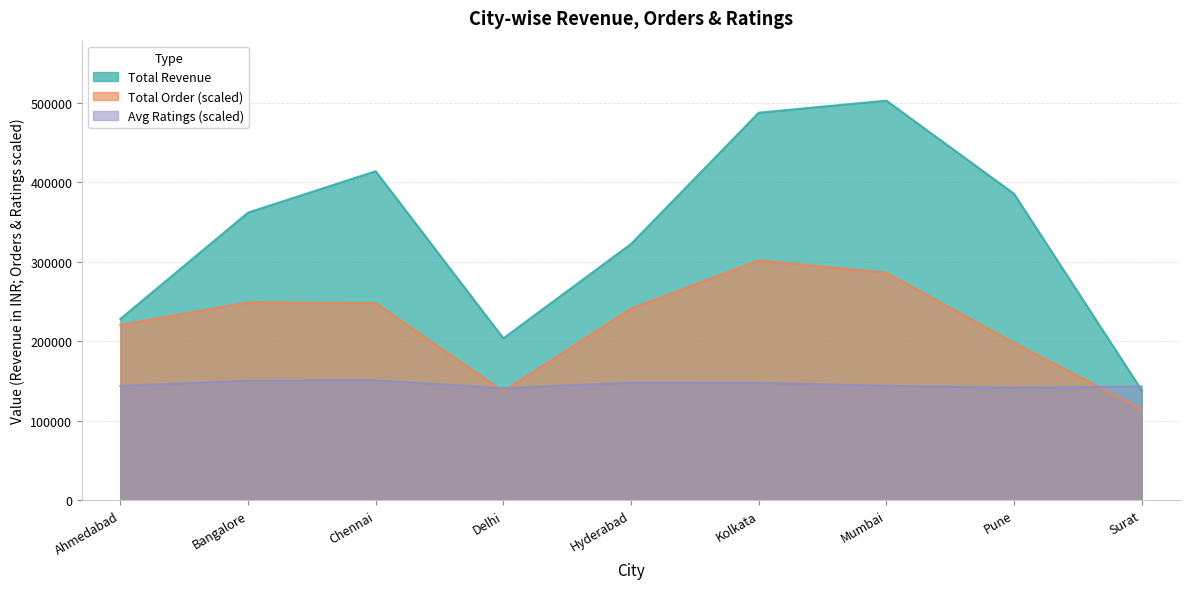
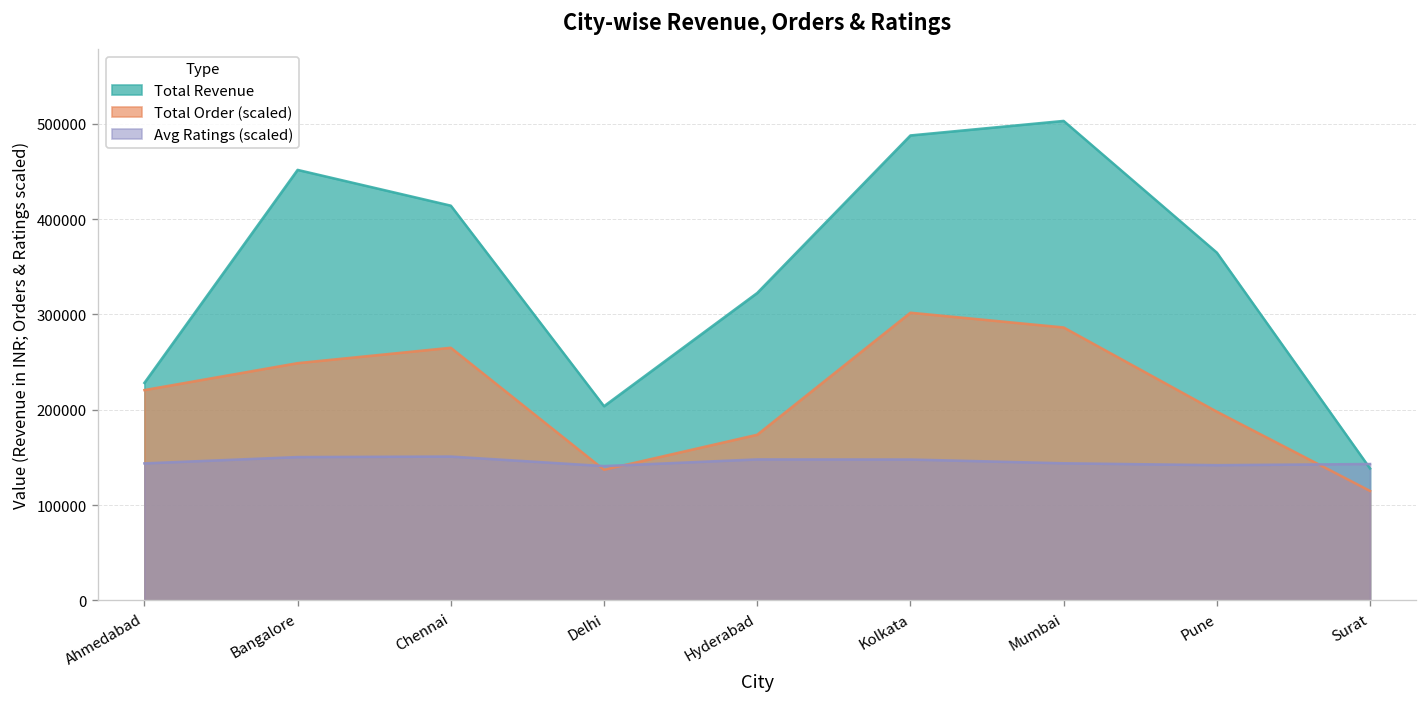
Total Revenue, Bangalore: 360000 -> 450000
Total Order (scaled), Chennai: 250000 -> 260000
Total Order (scaled), Hyderabad: 240000 -> 170000
Total Revenue, Pune: 390000 -> 360000
